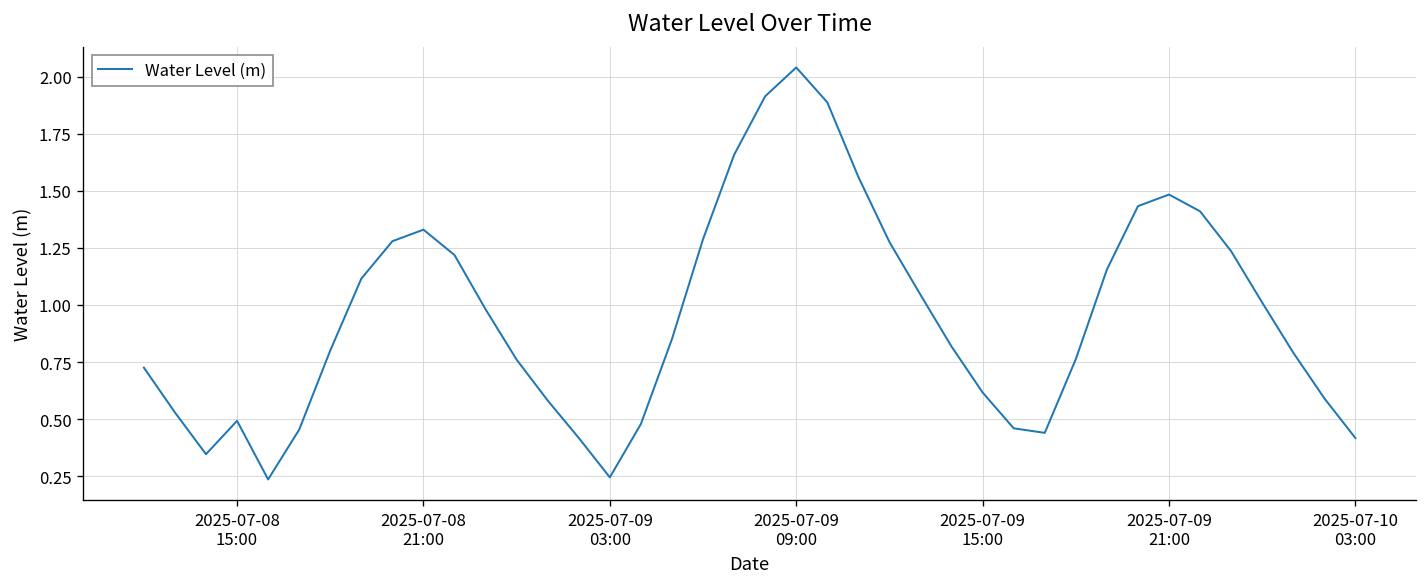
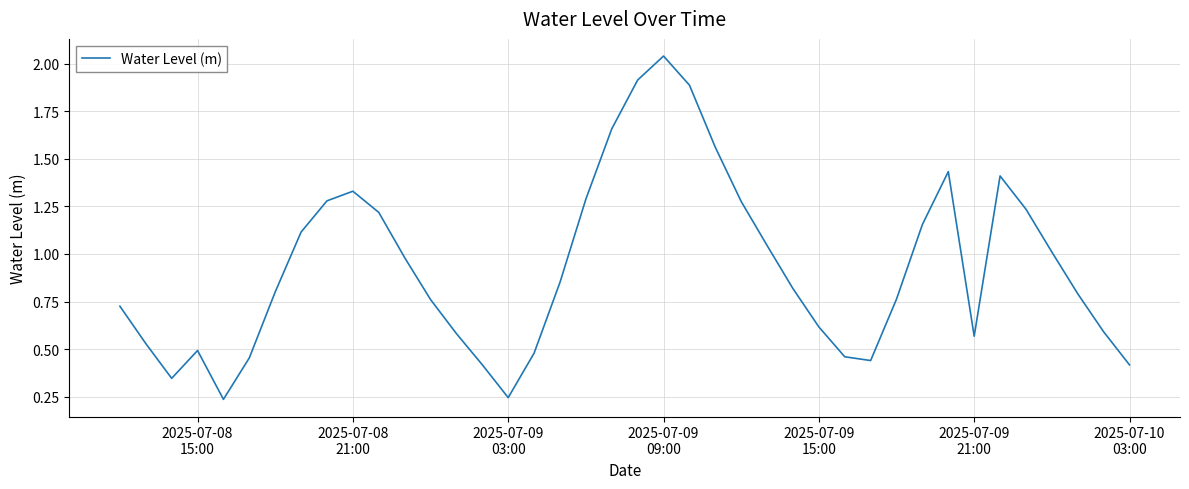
2025-07-09 21:00: 1.48 -> 0.57
